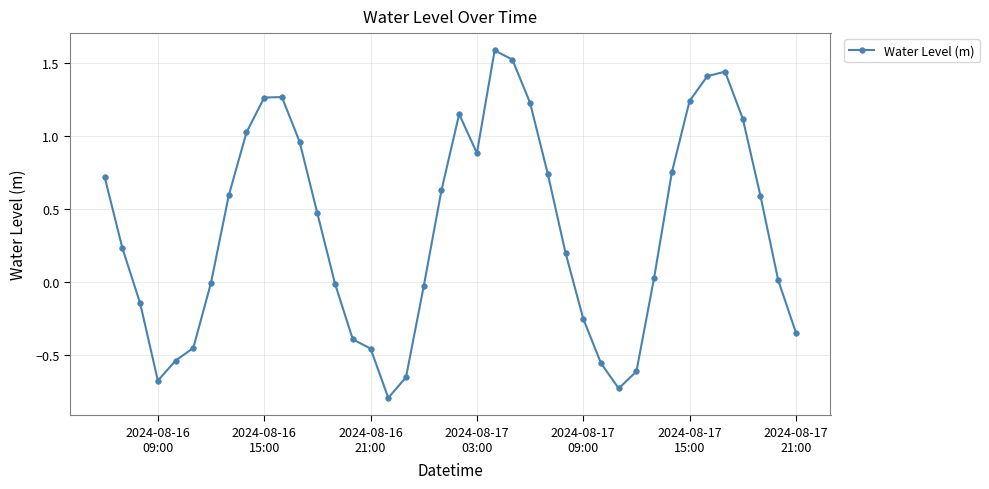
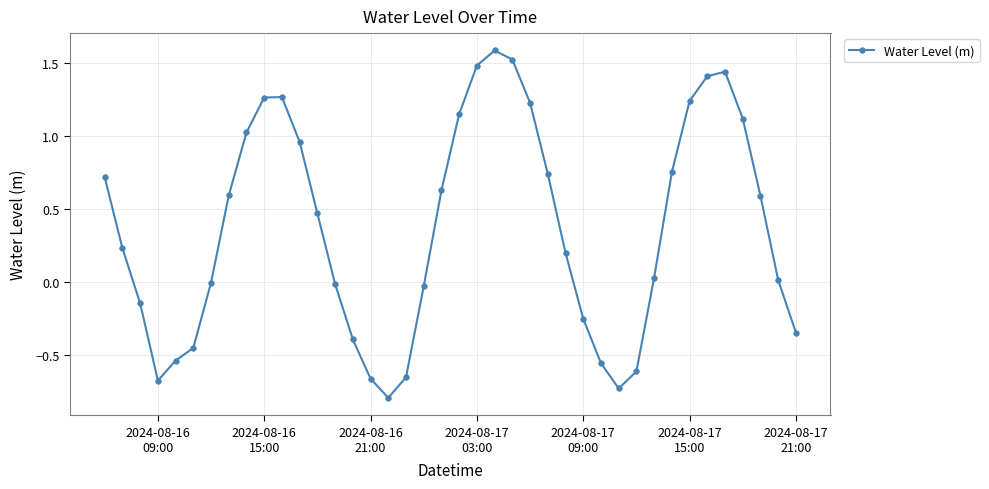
2024-08-16 21:00: -0.45 -> -0.66
2024-08-17 03:00: 0.88 -> 1.48
